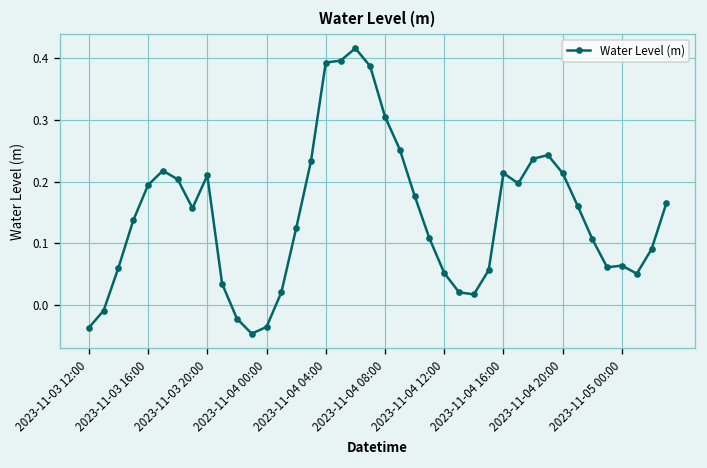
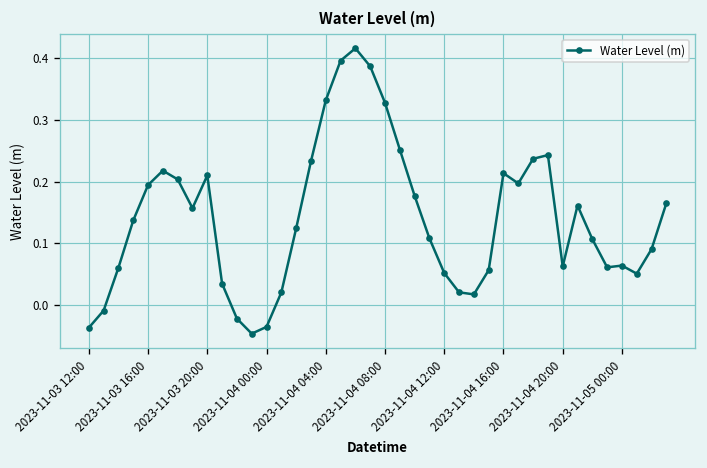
2023-11-04 04:00: 0.39 -> 0.33
2023-11-04 08:00: 0.31 -> 0.33
2023-11-04 20:00: 0.21 -> 0.06
